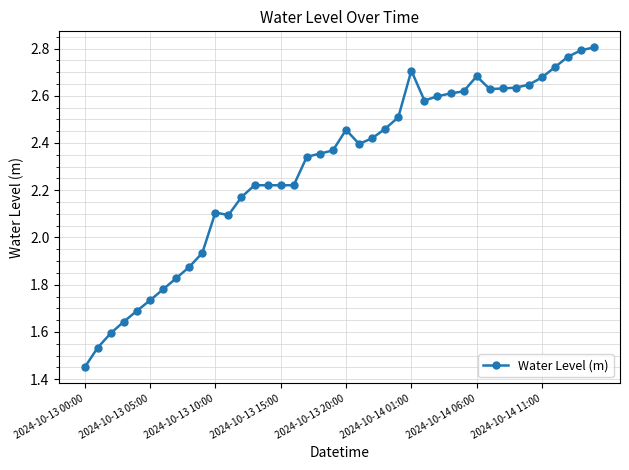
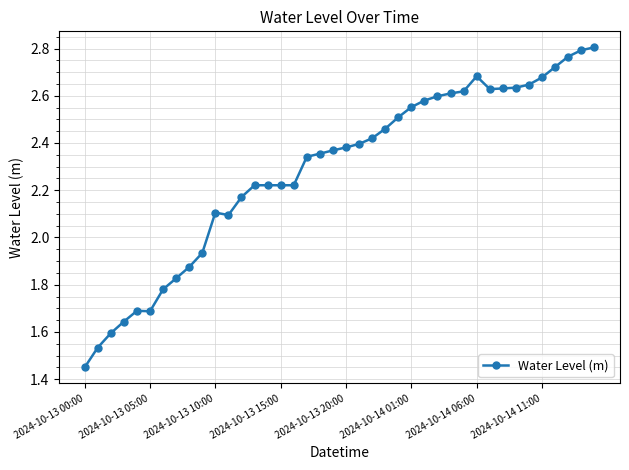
2024-10-13 05:00: 1.73 -> 1.69
2024-10-13 20:00: 2.46 -> 2.38
2024-10-14 01:00: 2.71 -> 2.55
